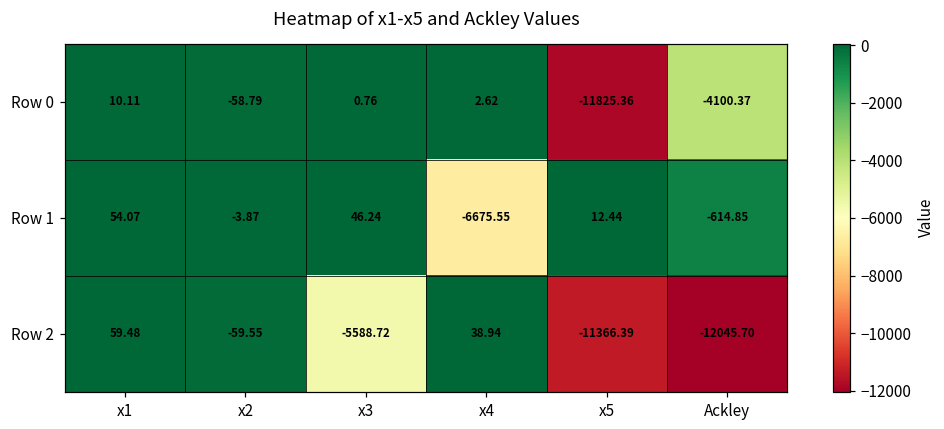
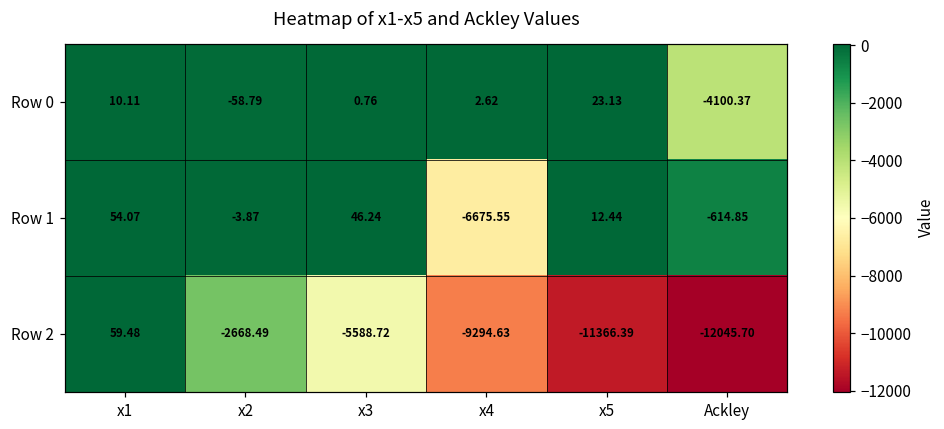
Row 0, x5: -11825.36 -> 23.13
Row 2, x2: -59.55 -> -2668.49
Row 2, x4: 38.94 -> -9294.63
